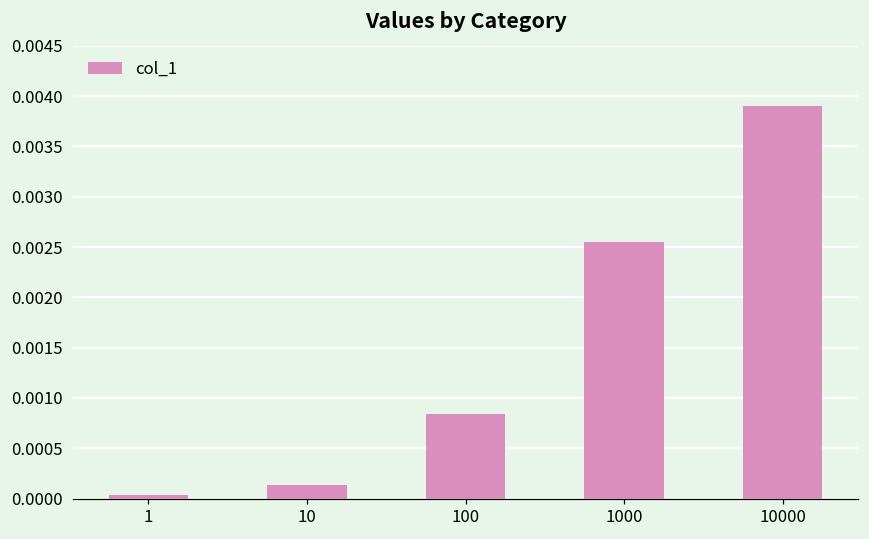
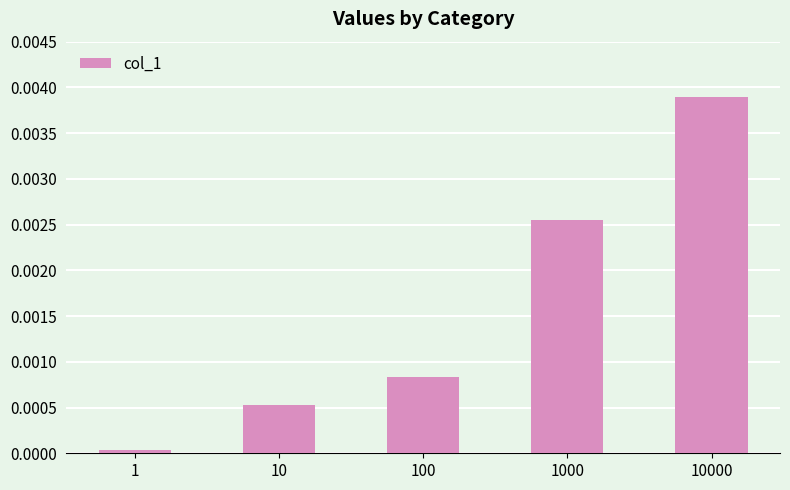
10: 0.0001 -> 0.0005
